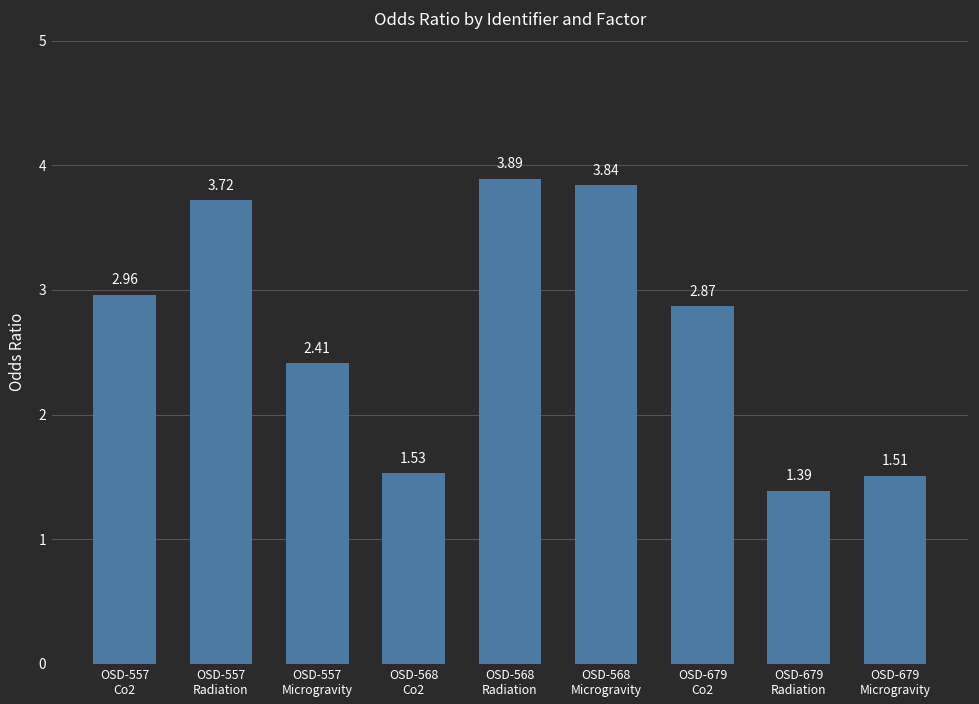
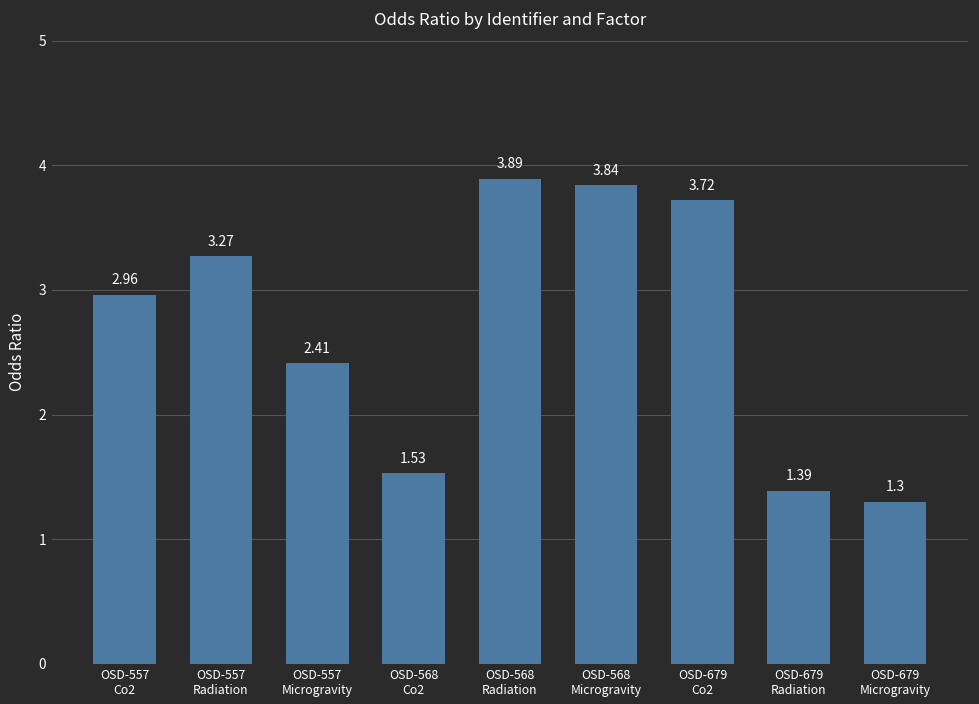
OSD-557 Radiation: 3.72 -> 3.27
OSD-679 Co2: 2.87 -> 3.72
OSD-679 Microgravity: 1.51 -> 1.3
